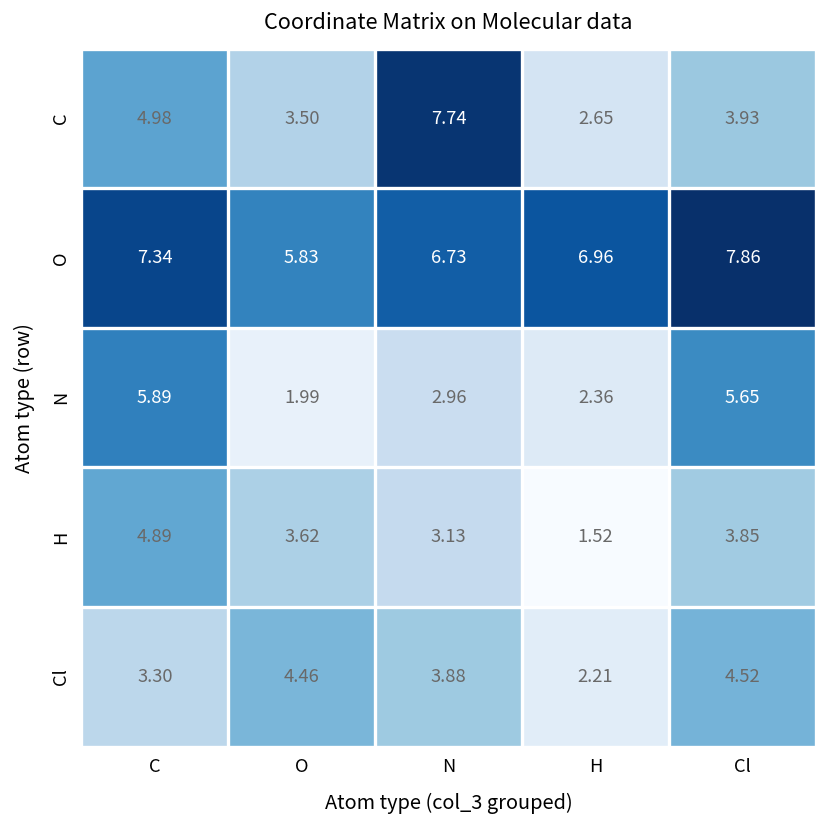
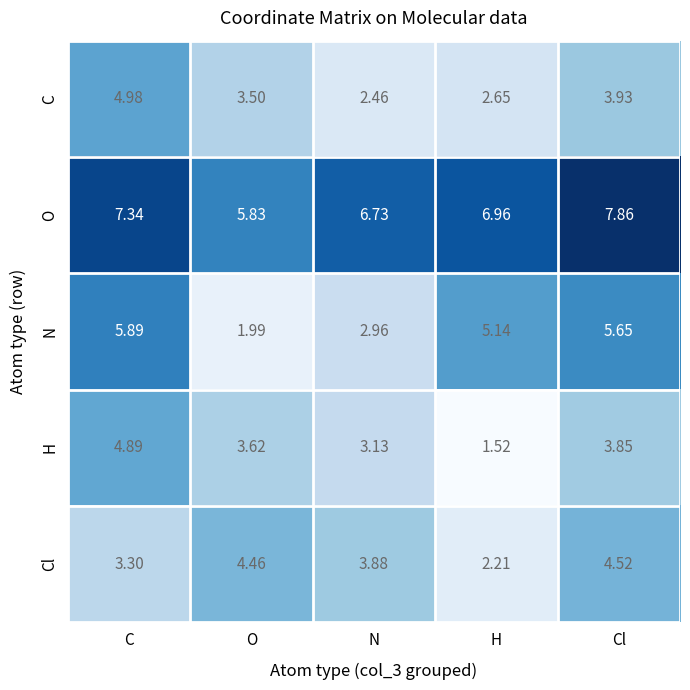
C, N: 7.74 -> 2.46
N, H: 2.36 -> 5.14
